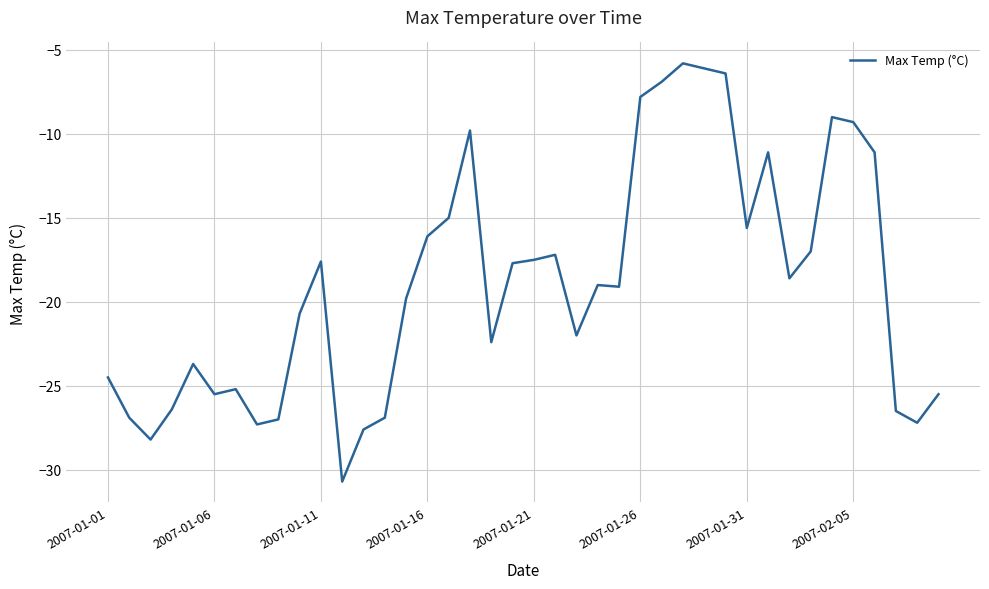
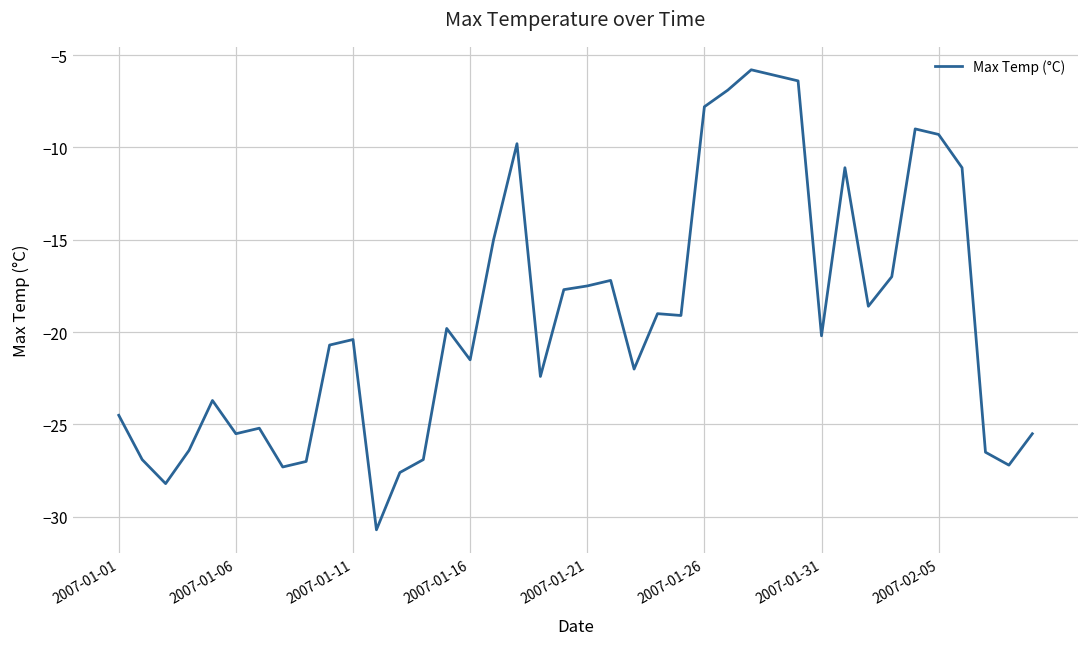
2007-01-11: -17.6 -> -20.4
2007-01-16: -16.1 -> -21.5
2007-01-31: -15.6 -> -20.2
